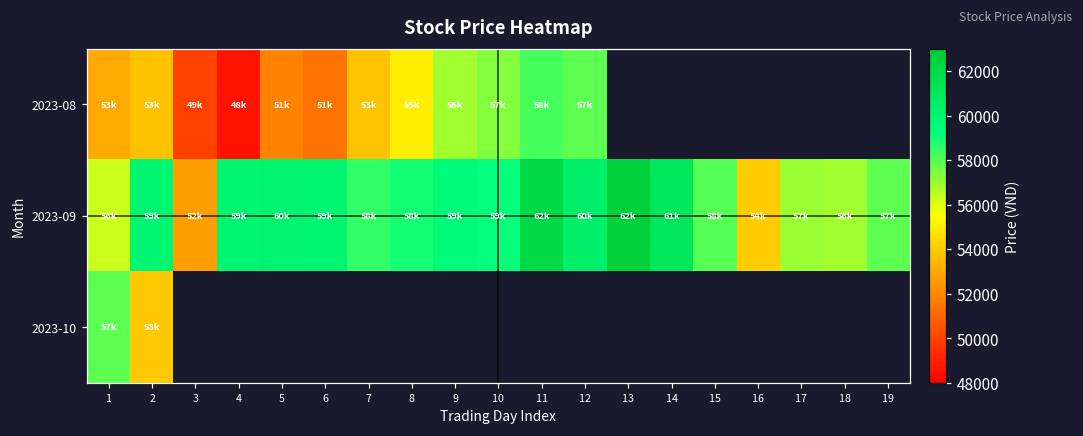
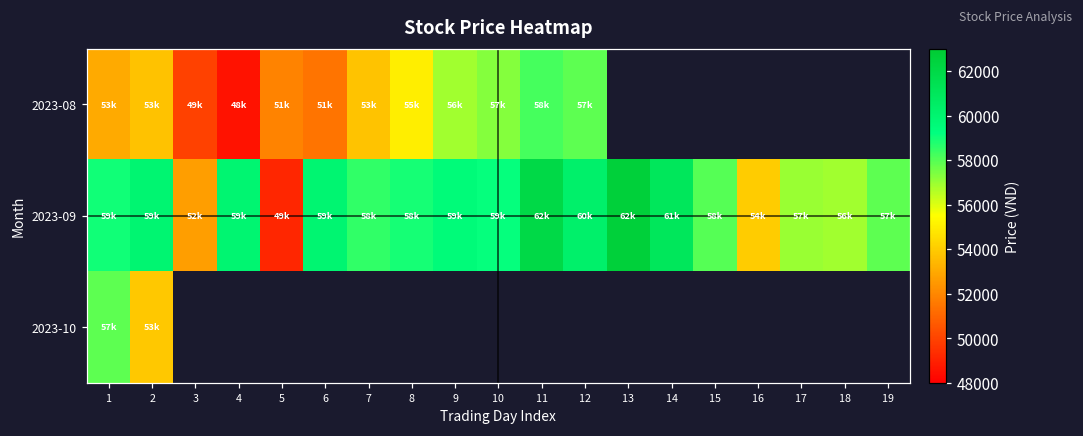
2023-09, 1: 56k -> 59k
2023-09, 5: 60k -> 49k
